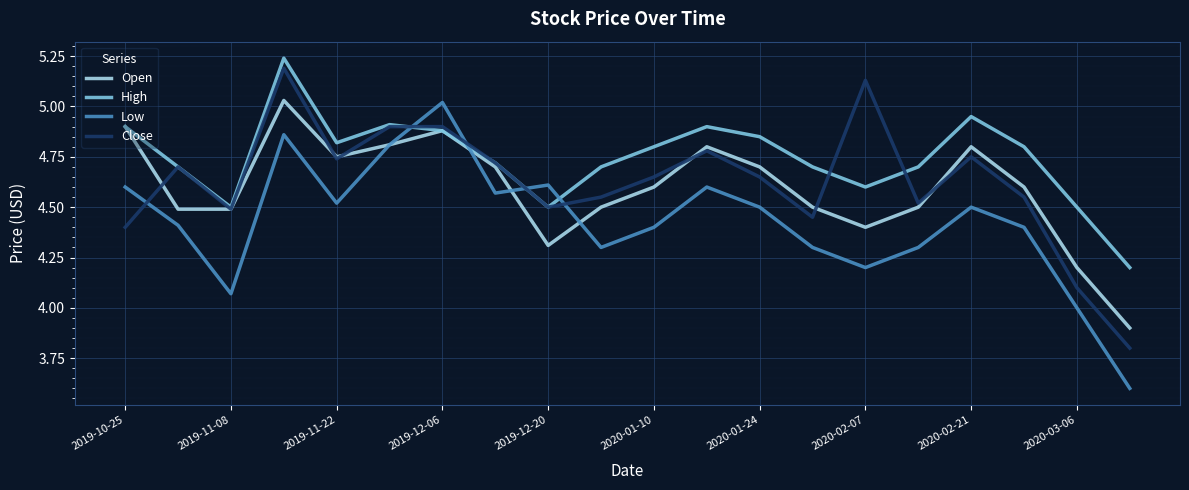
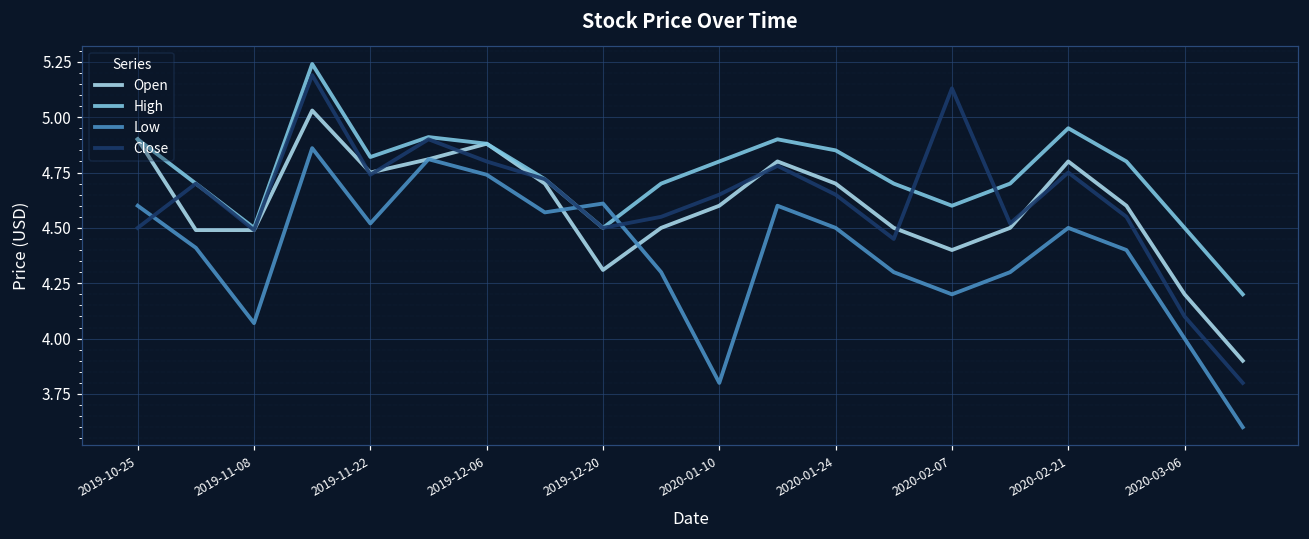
Close, 2019-10-25: 4.4 -> 4.5
Low, 2019-12-06: 5.02 -> 4.74
Close, 2019-12-06: 4.9 -> 4.8
Low, 2020-01-10: 4.4 -> 3.8
